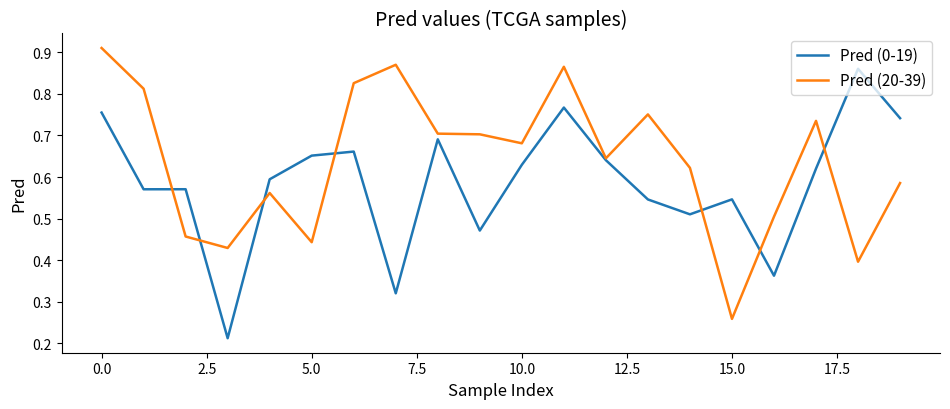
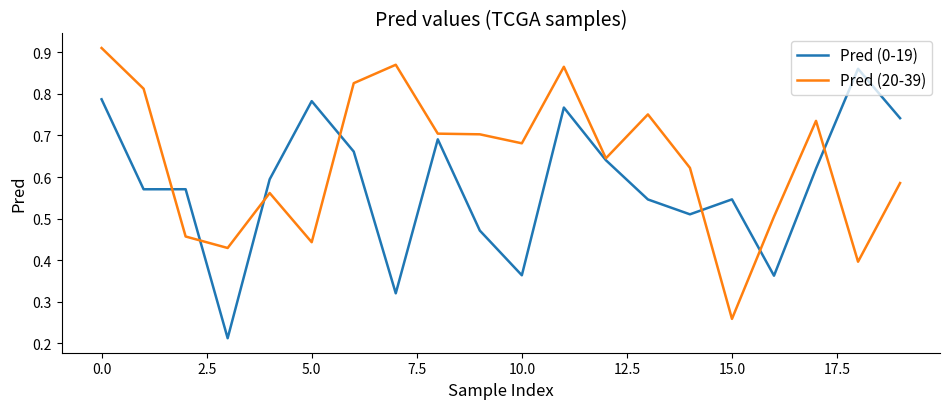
Pred (0-19), 0.0: 0.76 -> 0.79
Pred (0-19), 5.0: 0.65 -> 0.78
Pred (0-19), 10.0: 0.63 -> 0.36
